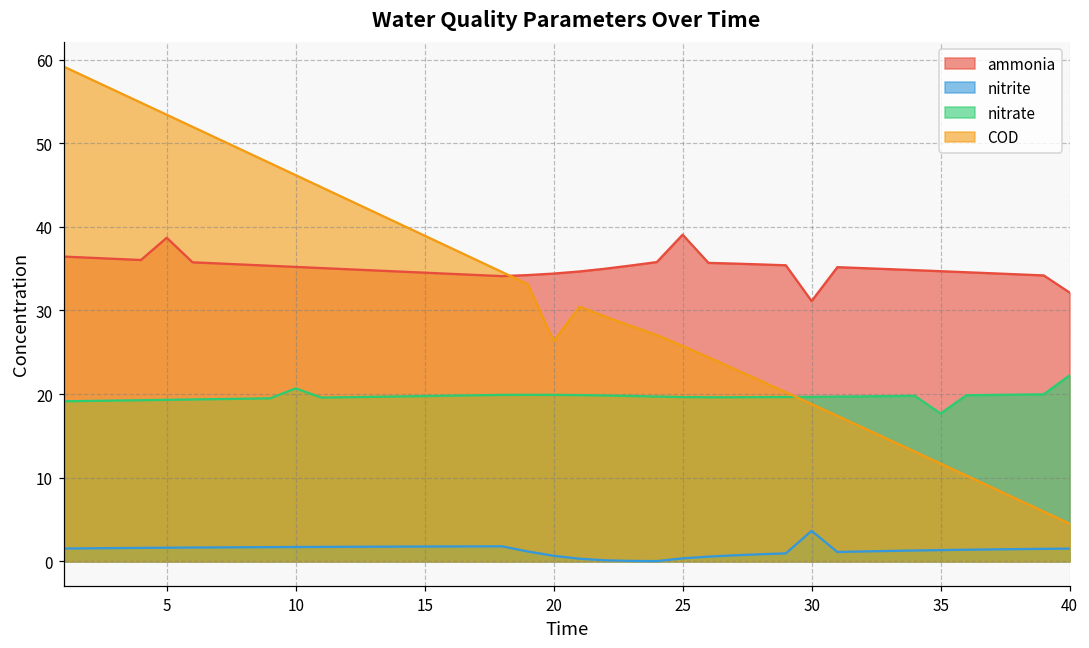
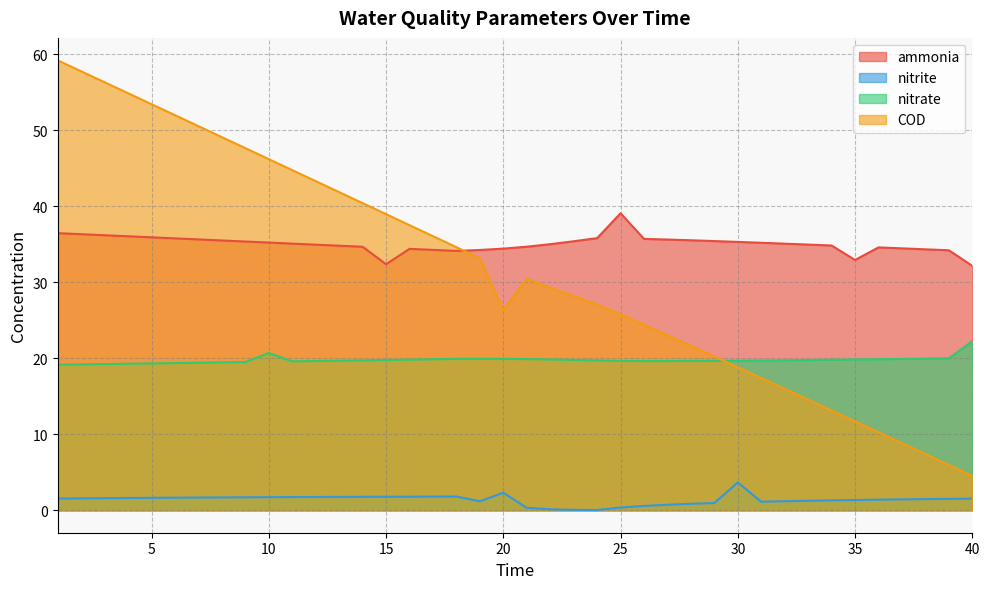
ammonia, 5: 39 -> 36
ammonia, 15: 35 -> 32
nitrite, 20: 1 -> 2
ammonia, 30: 31 -> 35
ammonia, 35: 35 -> 33
nitrate, 35: 18 -> 20
